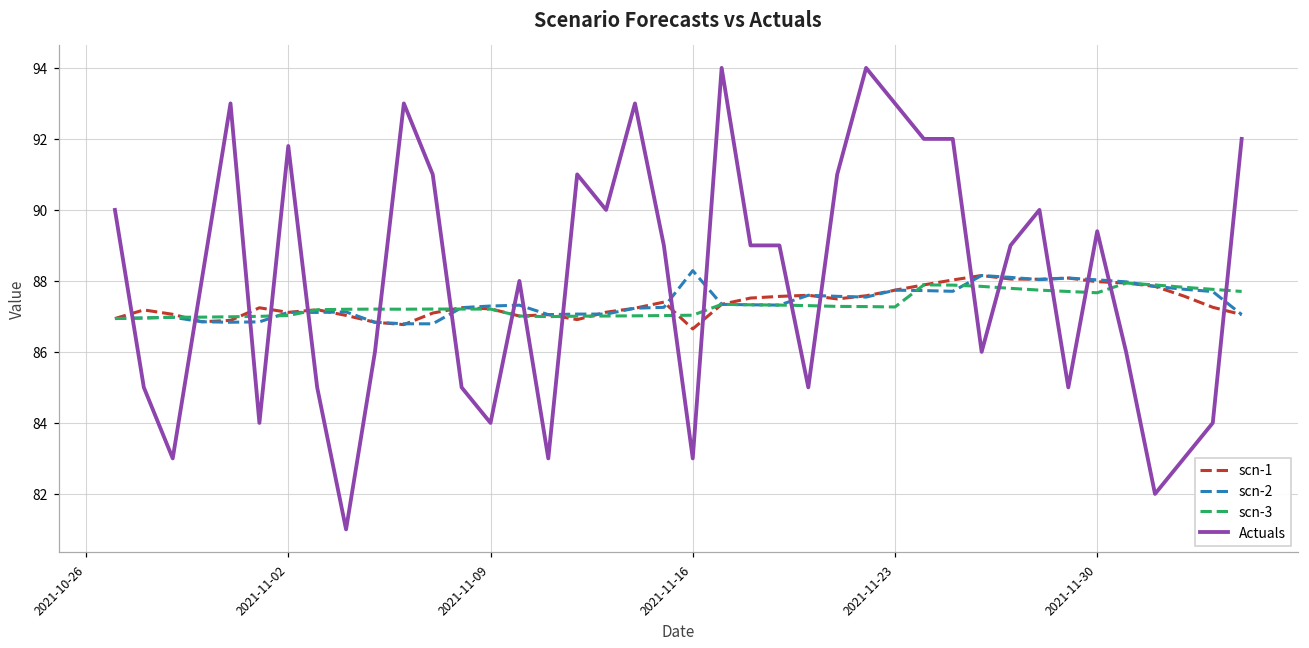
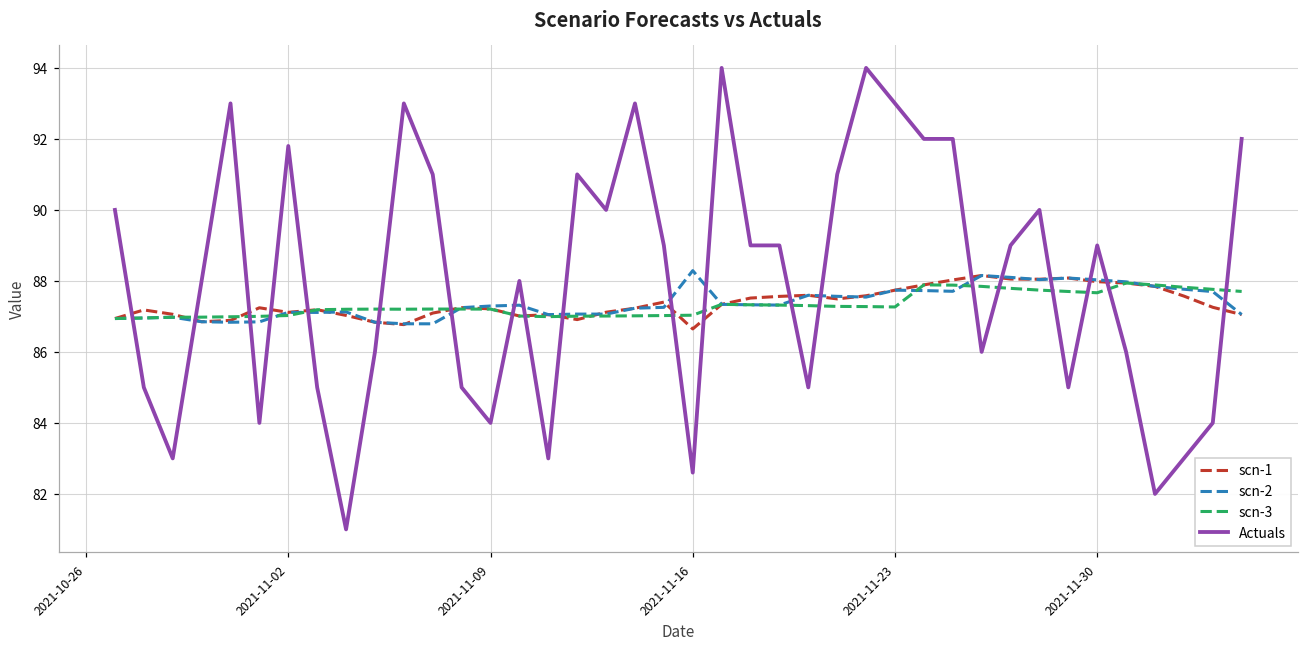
Actuals, 2021-11-16: 83.0 -> 82.6
Actuals, 2021-11-30: 89.4 -> 89.0
